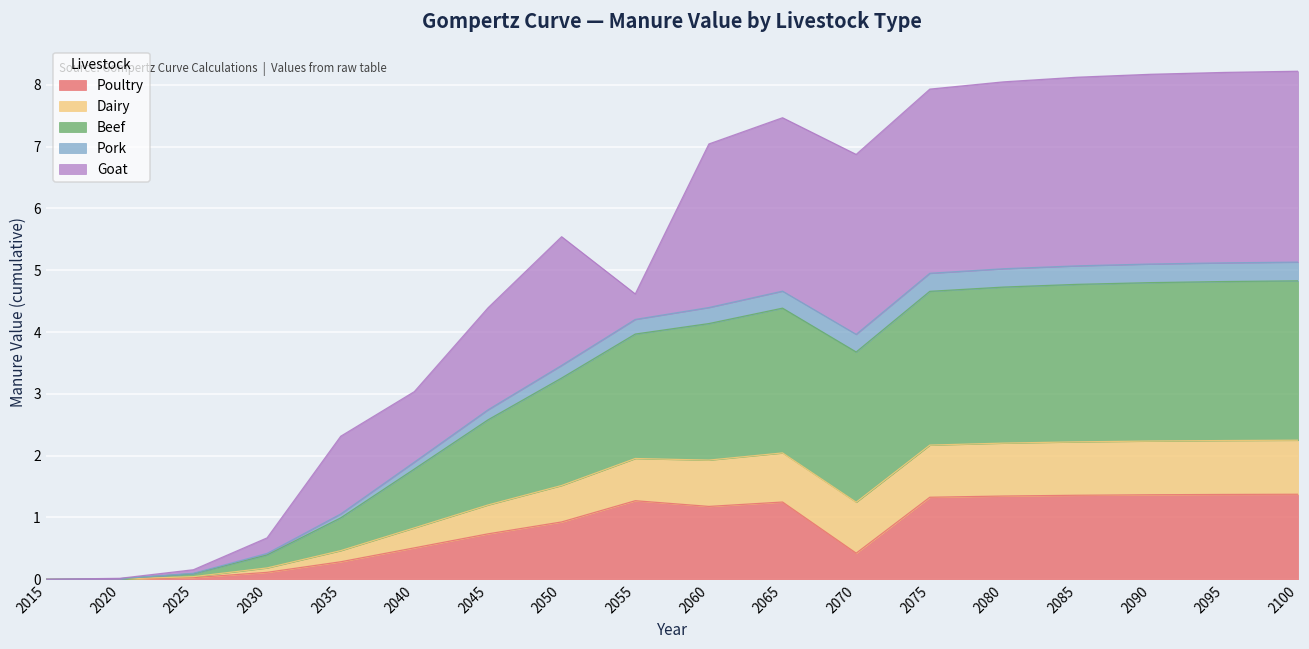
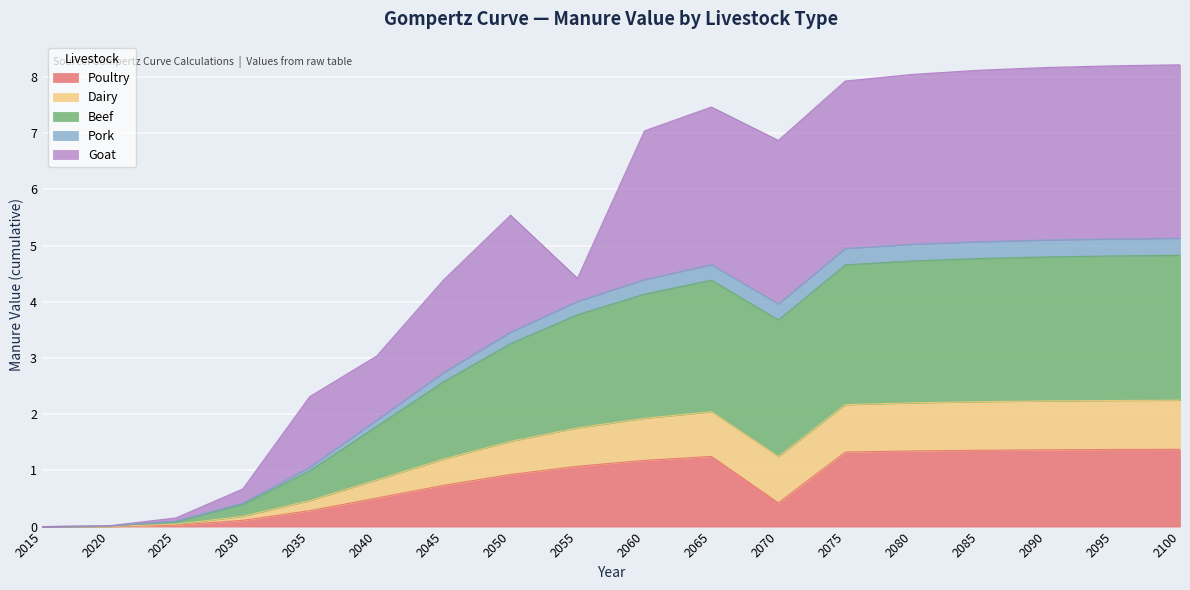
Poultry, 2055: 1.3 -> 1.1
